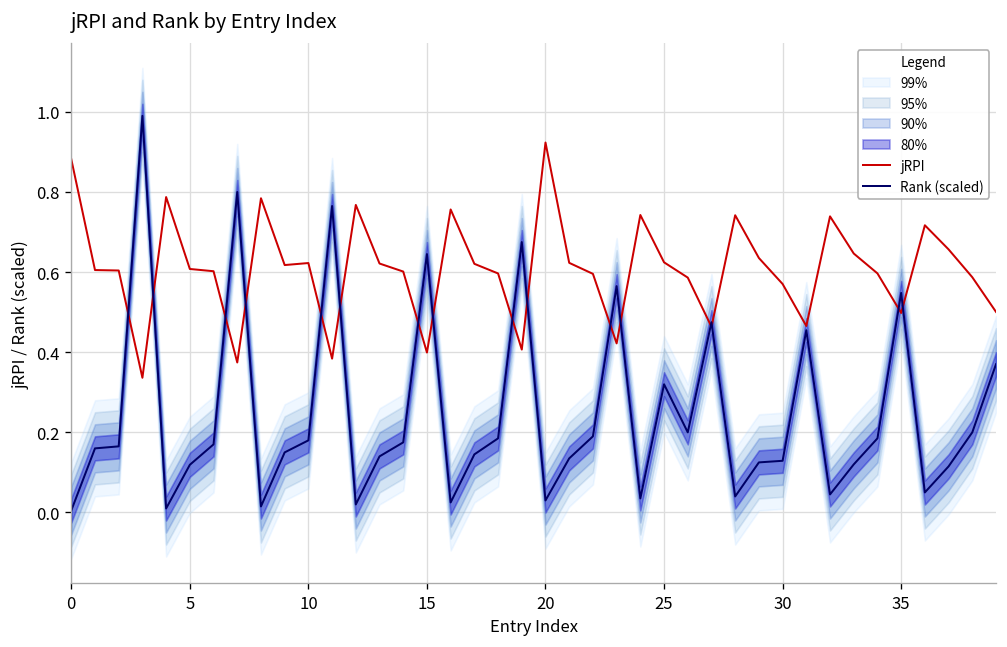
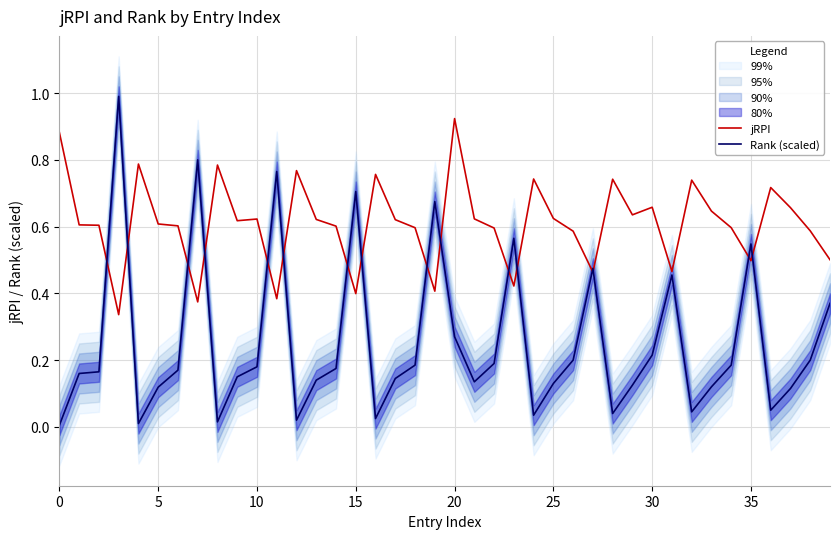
Rank (scaled), 15: 0.65 -> 0.71
Rank (scaled), 20: 0.03 -> 0.27
Rank (scaled), 25: 0.32 -> 0.13
jRPI, 30: 0.57 -> 0.66
Rank (scaled), 30: 0.13 -> 0.22
